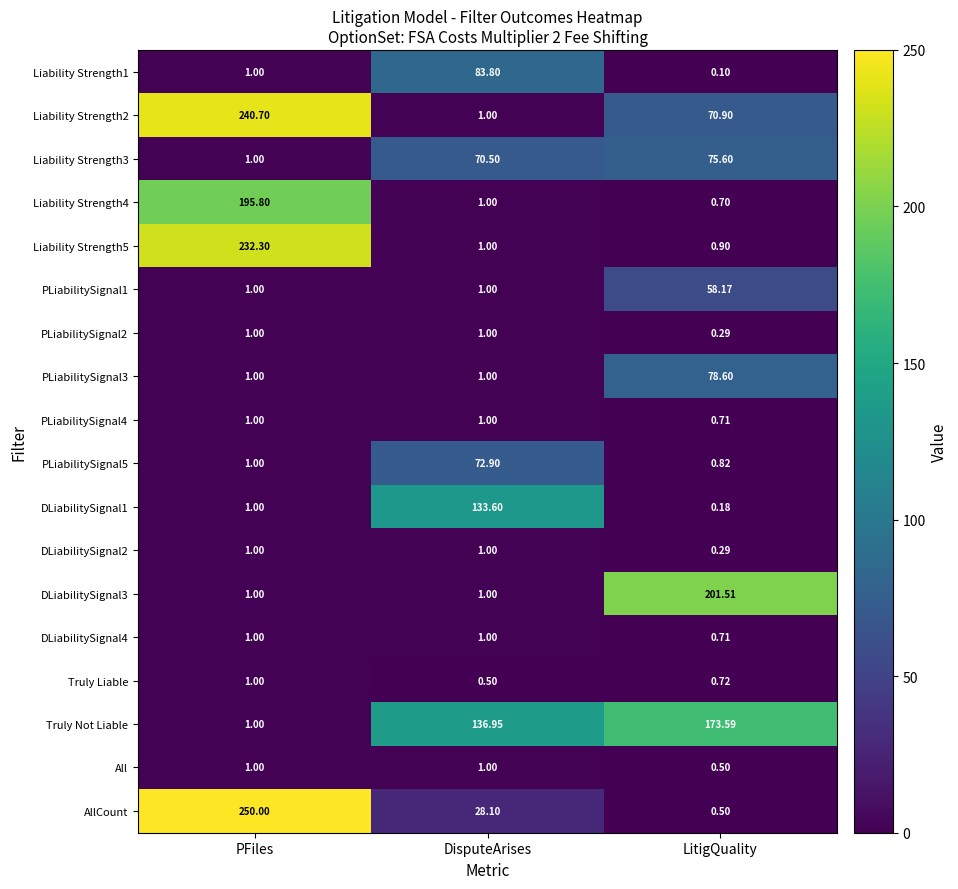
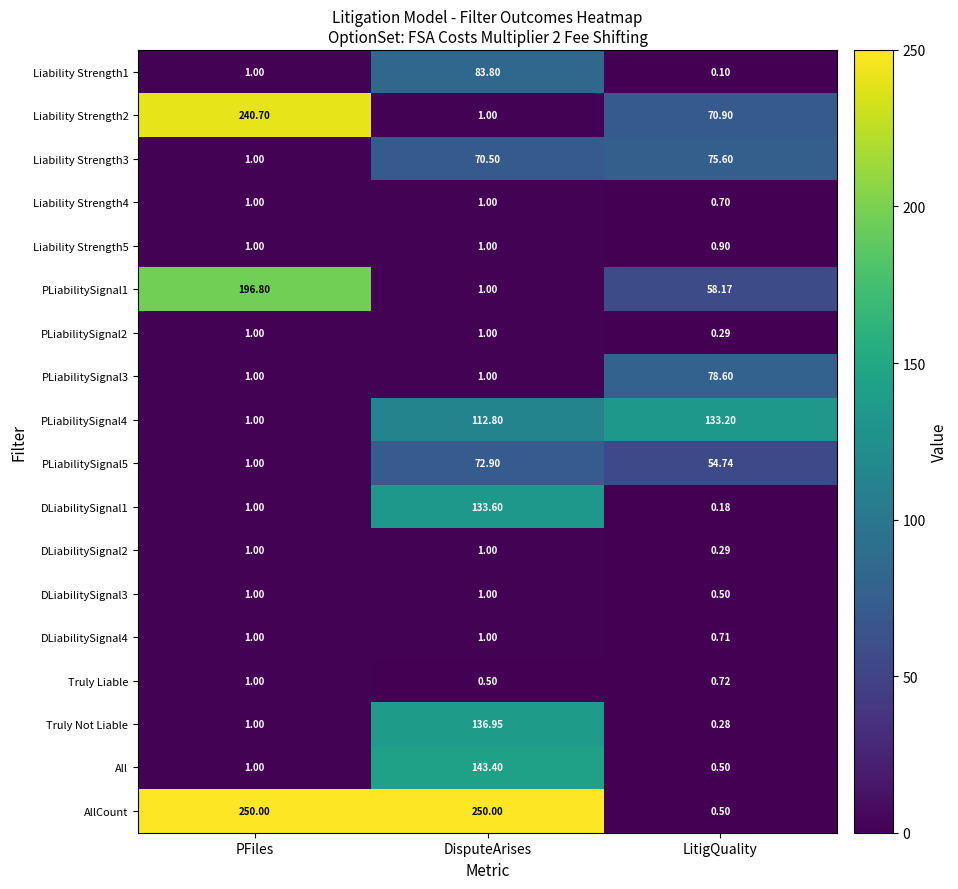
Liability Strength4, PFiles: 195.80 -> 1.00
Liability Strength5, PFiles: 232.30 -> 1.00
PLiabilitySignal1, PFiles: 1.00 -> 196.80
PLiabilitySignal4, DisputeArises: 1.00 -> 112.80
PLiabilitySignal4, LitigQuality: 0.71 -> 133.20
PLiabilitySignal5, LitigQuality: 0.82 -> 54.74
DLiabilitySignal3, LitigQuality: 201.51 -> 0.50
Truly Not Liable, LitigQuality: 173.59 -> 0.28
All, DisputeArises: 1.00 -> 143.40
AllCount, DisputeArises: 28.10 -> 250.00
